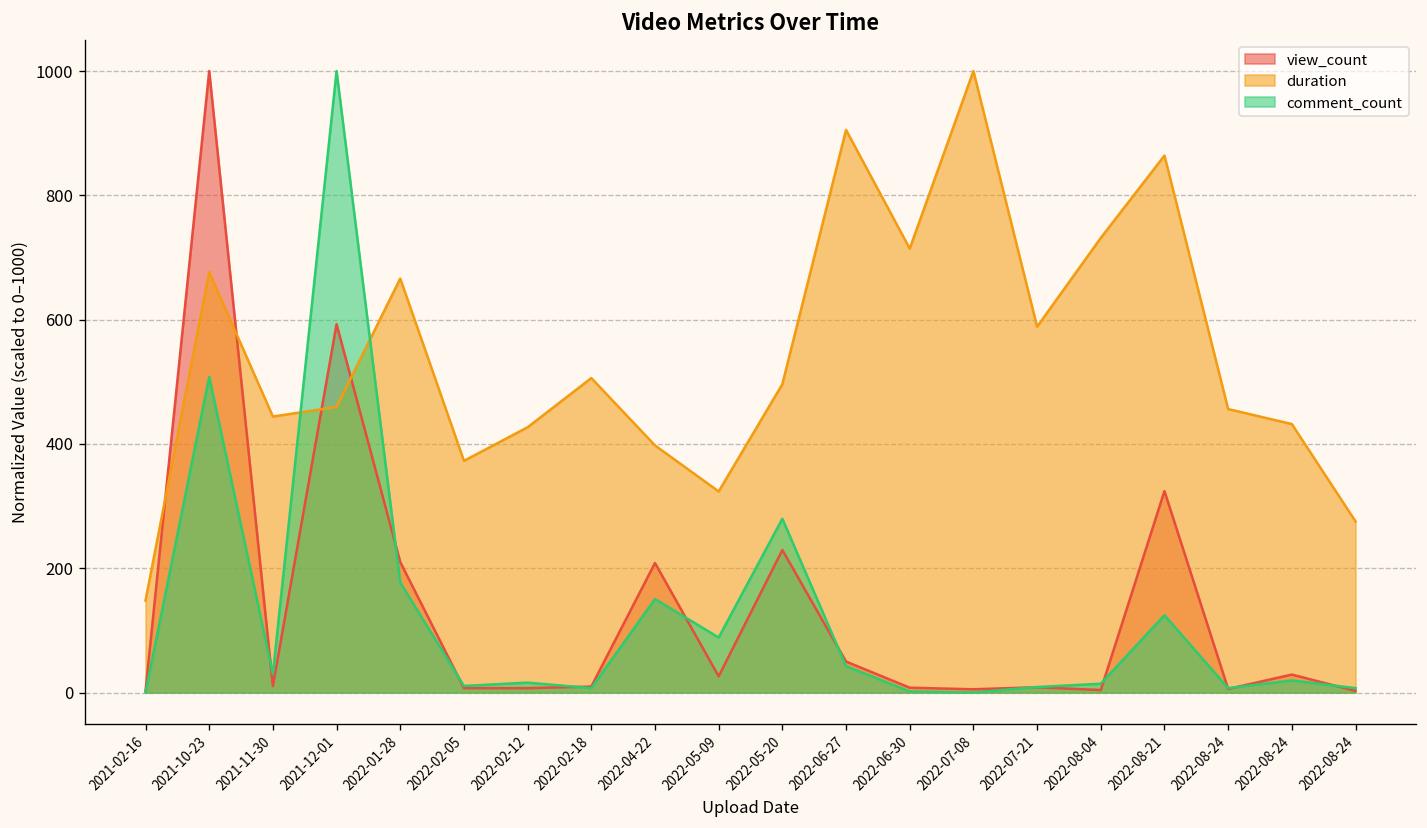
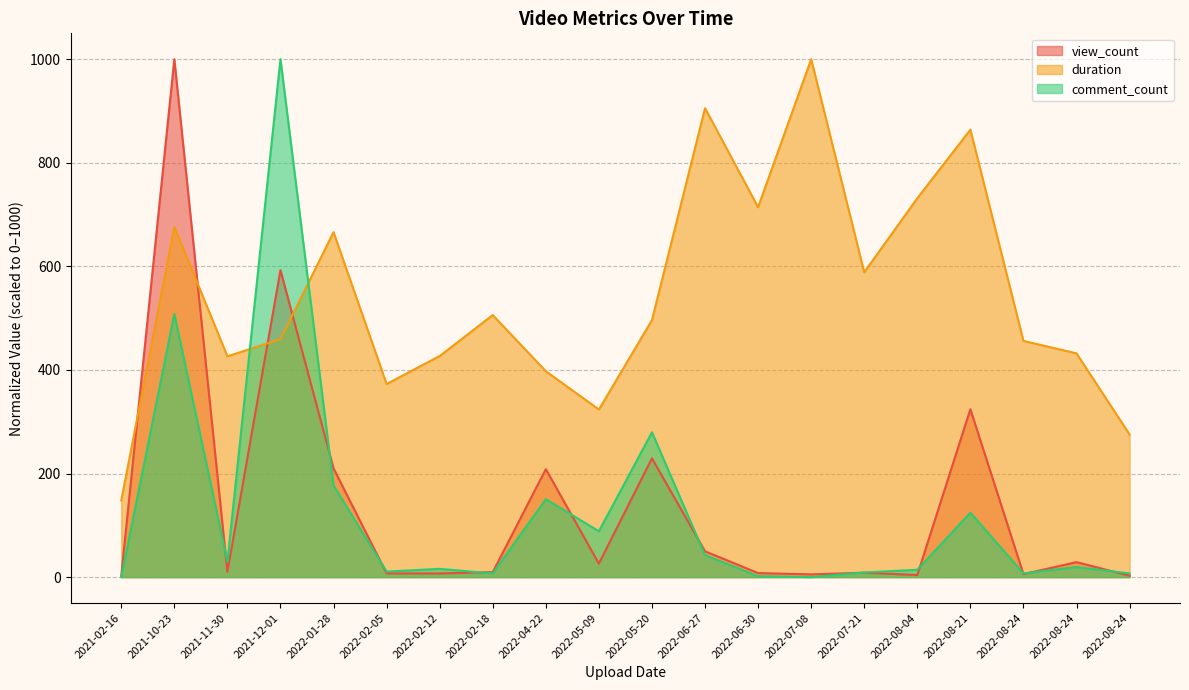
duration, 2021-11-30: 440 -> 430
